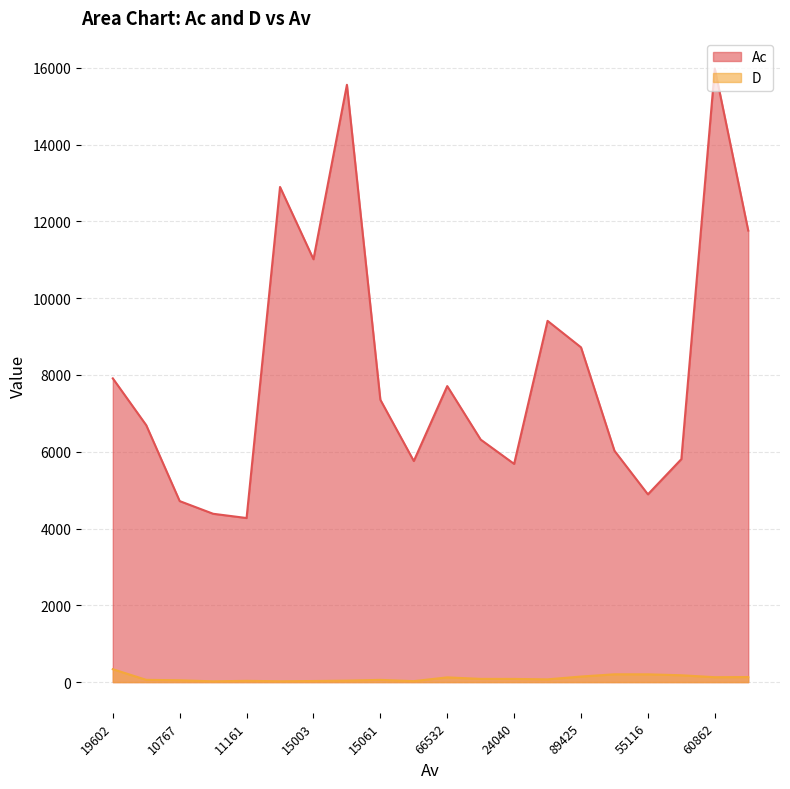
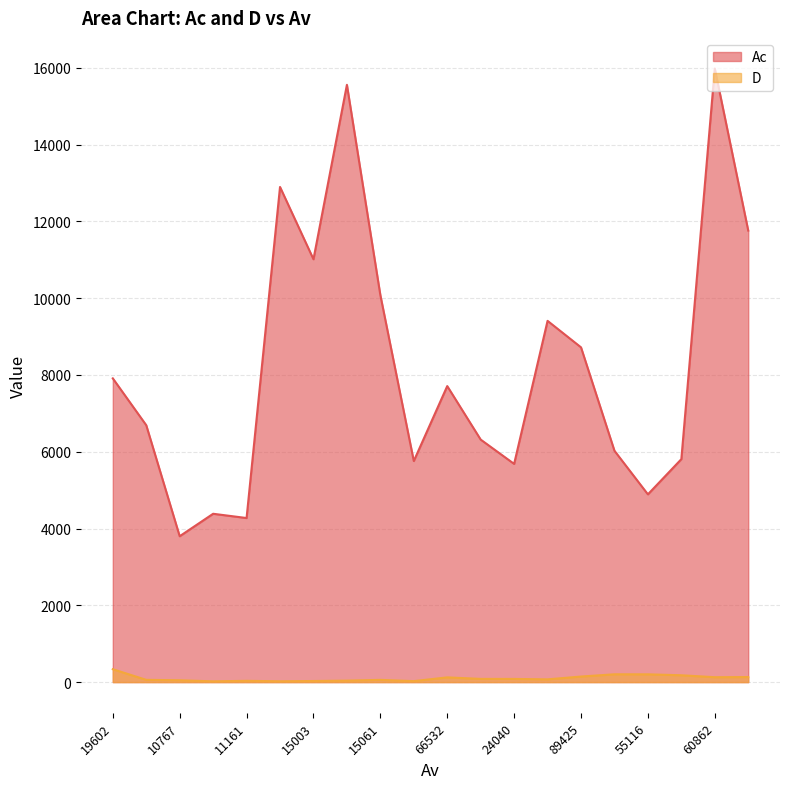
Ac, 10767: 4700 -> 3800
Ac, 15061: 7400 -> 10100
